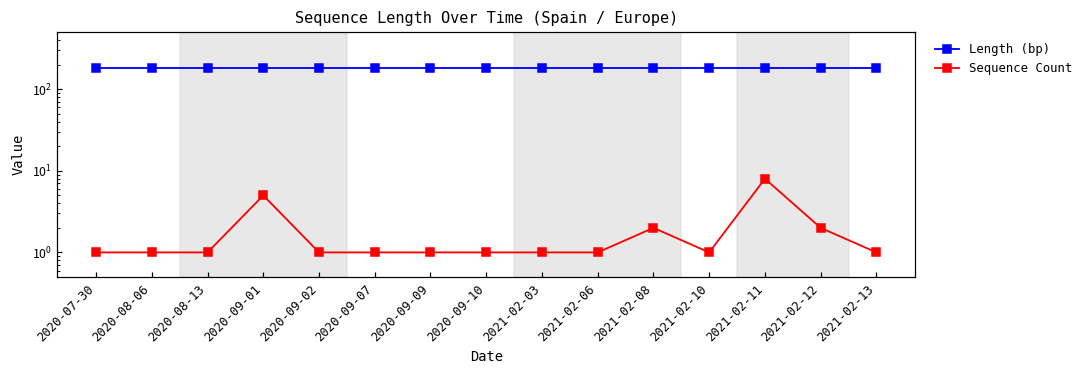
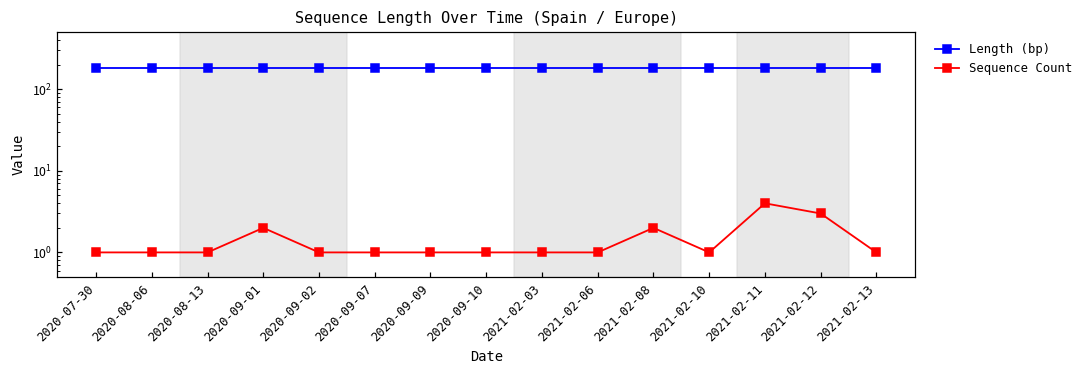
Sequence Count, 2020-09-01: 5 -> 2
Sequence Count, 2021-02-11: 8 -> 4
Sequence Count, 2021-02-12: 2 -> 3
